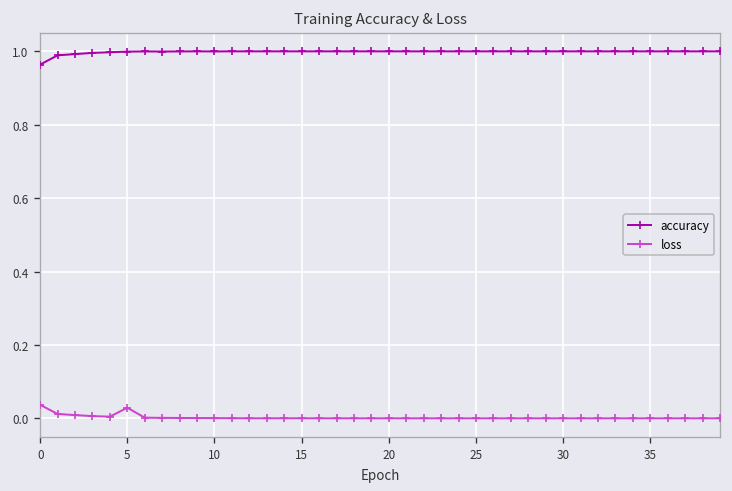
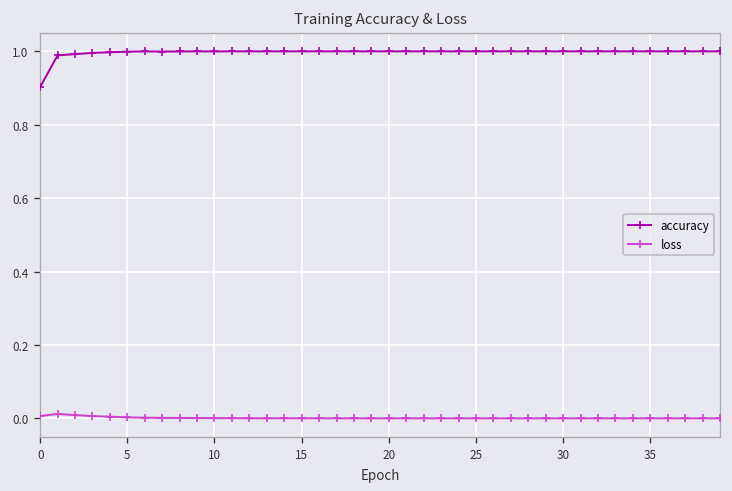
accuracy, 0: 0.96 -> 0.90
loss, 0: 0.04 -> 0.01
loss, 5: 0.03 -> 0.00
